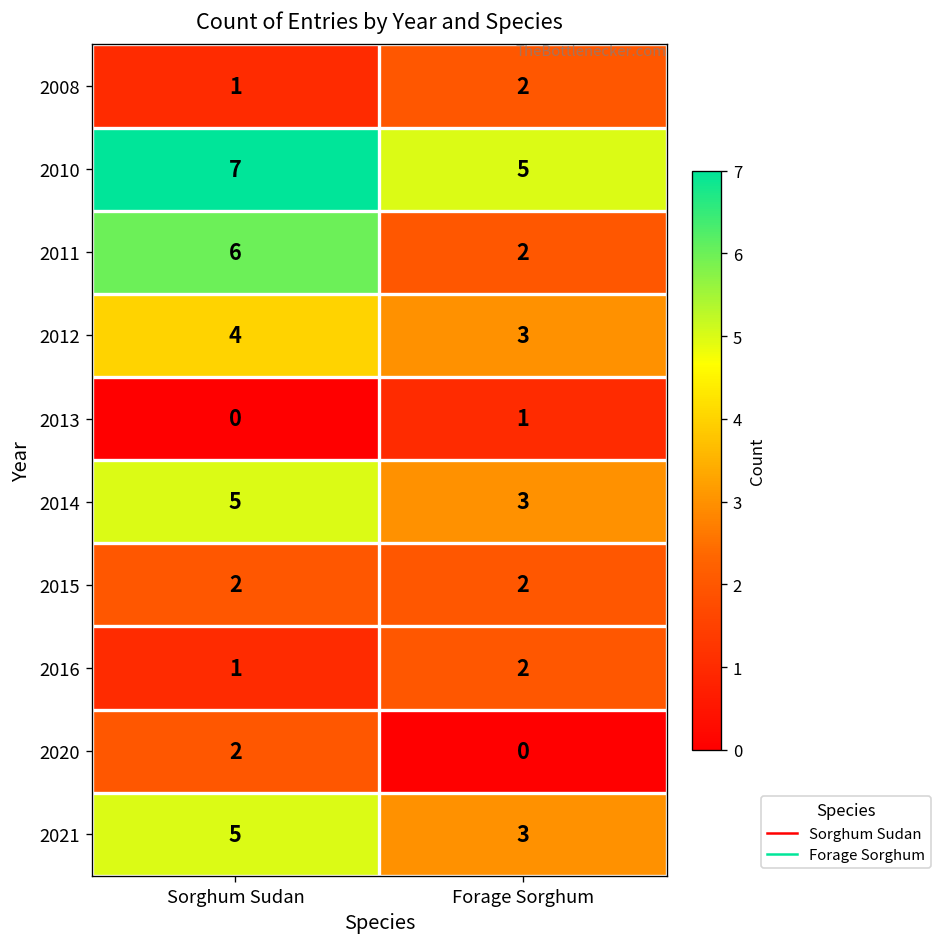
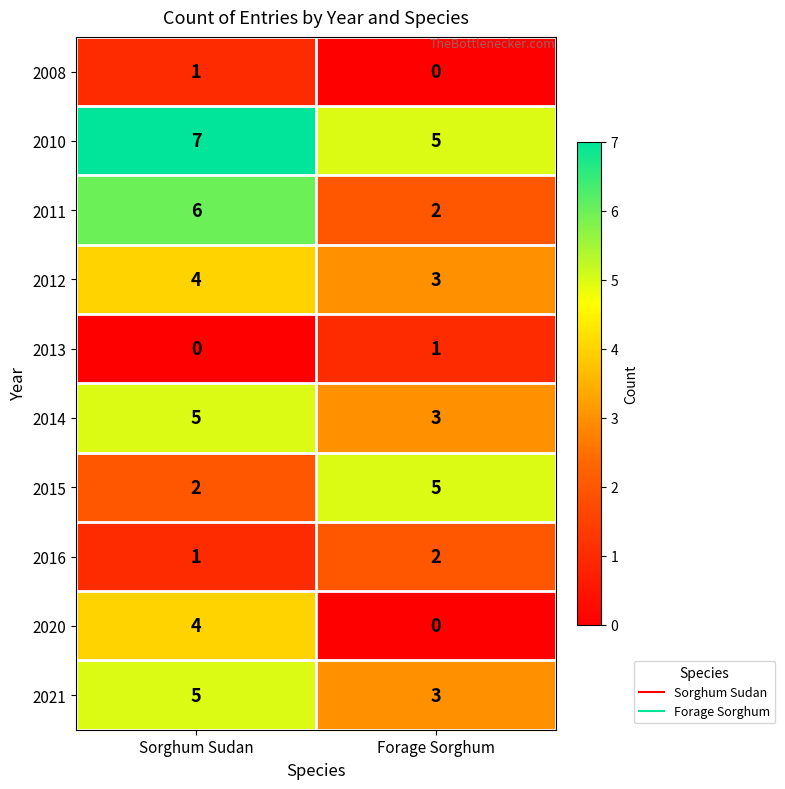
2008, Forage Sorghum: 2 -> 0
2015, Forage Sorghum: 2 -> 5
2020, Sorghum Sudan: 2 -> 4
